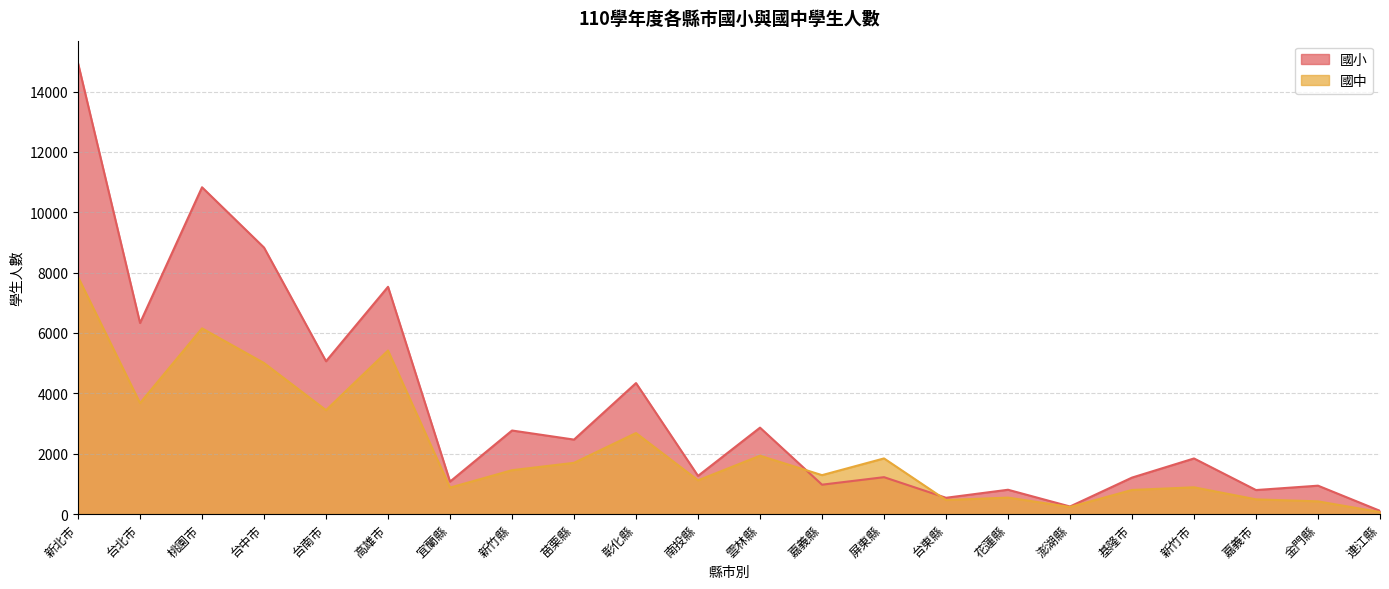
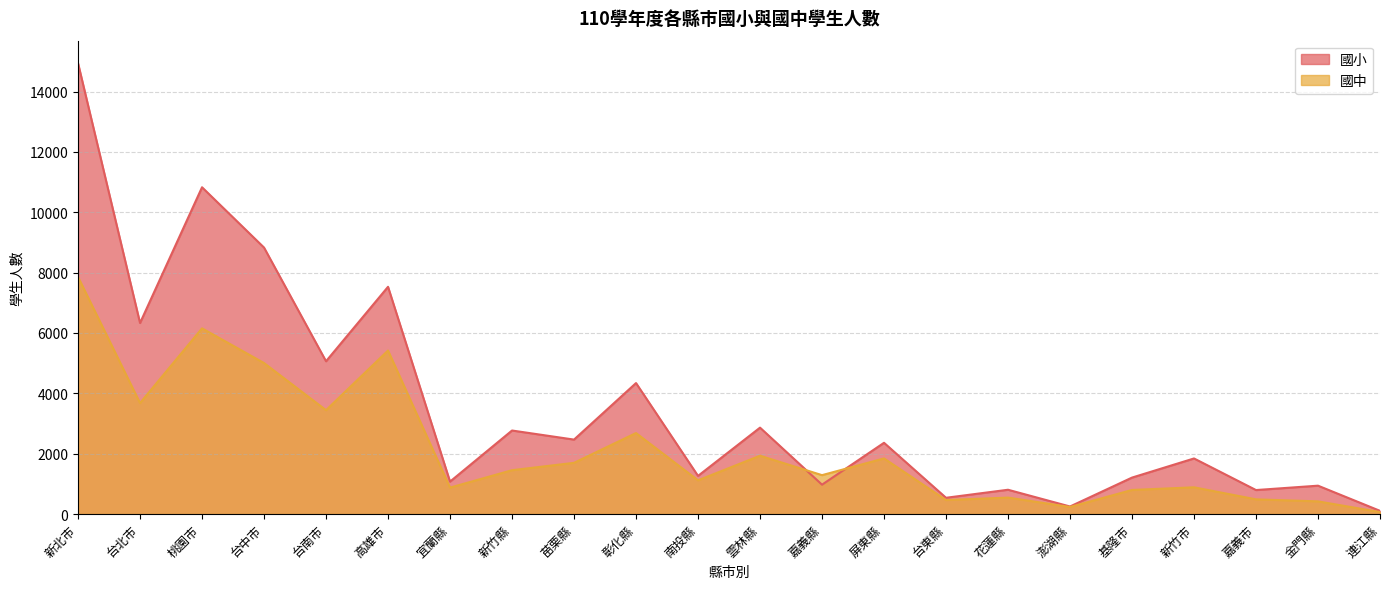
國小, 屏東縣: 1200 -> 2400
